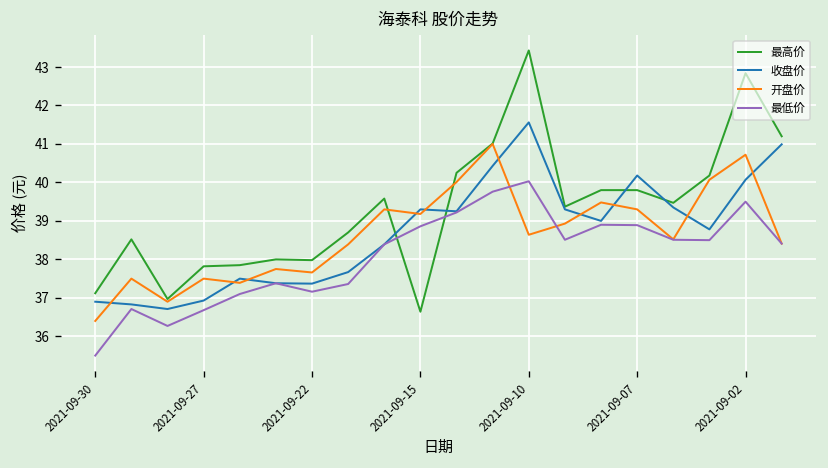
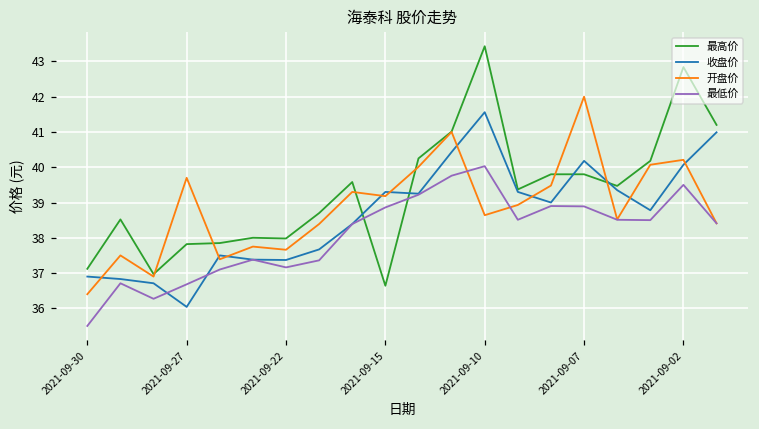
收盘价, 2021-09-27: 36.9 -> 36.0
开盘价, 2021-09-27: 37.5 -> 39.7
开盘价, 2021-09-07: 39.3 -> 42.0
开盘价, 2021-09-02: 40.7 -> 40.2
